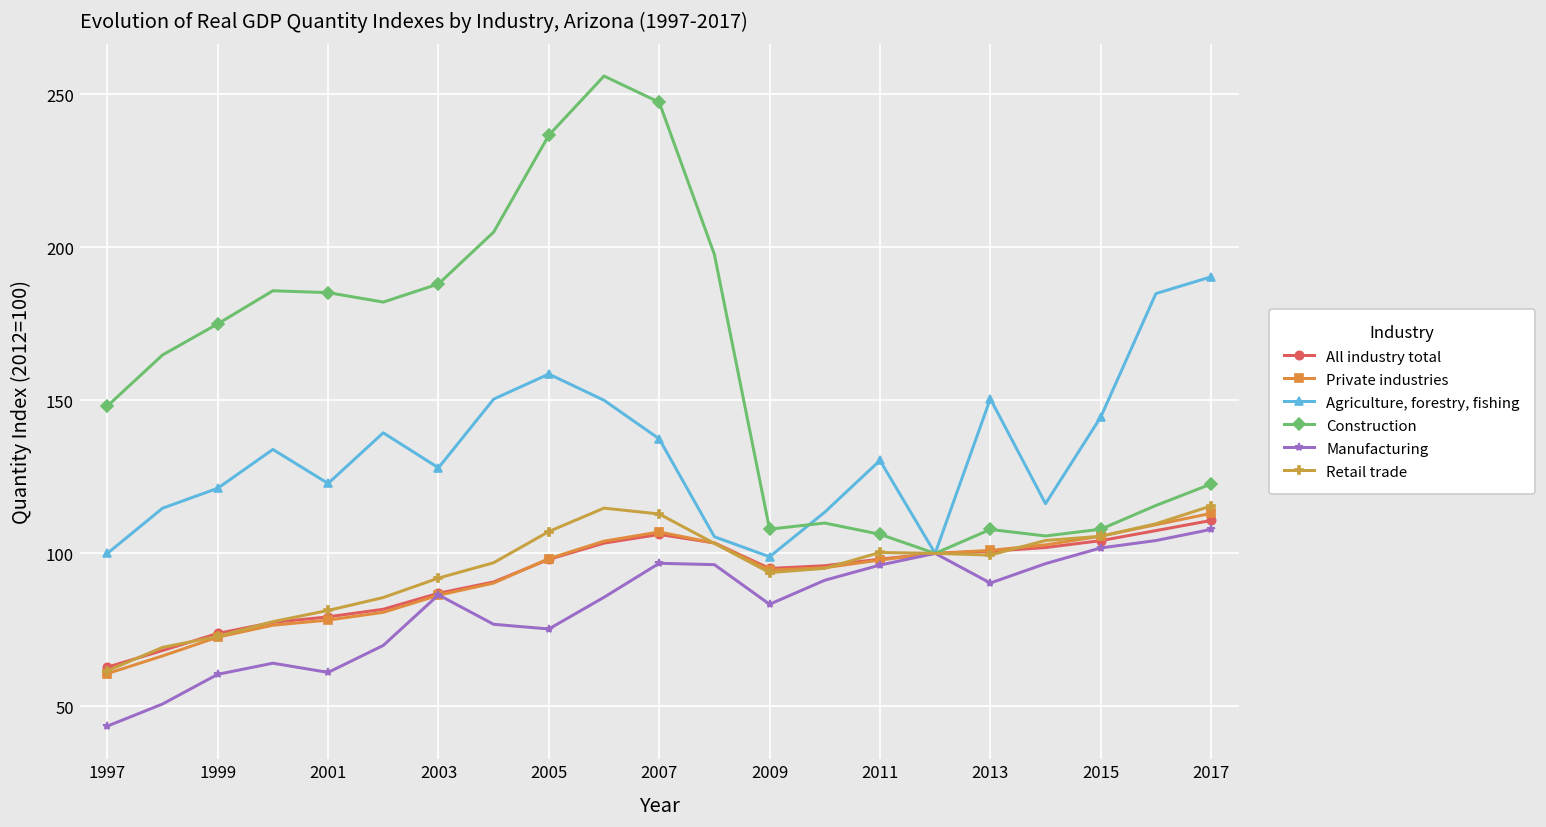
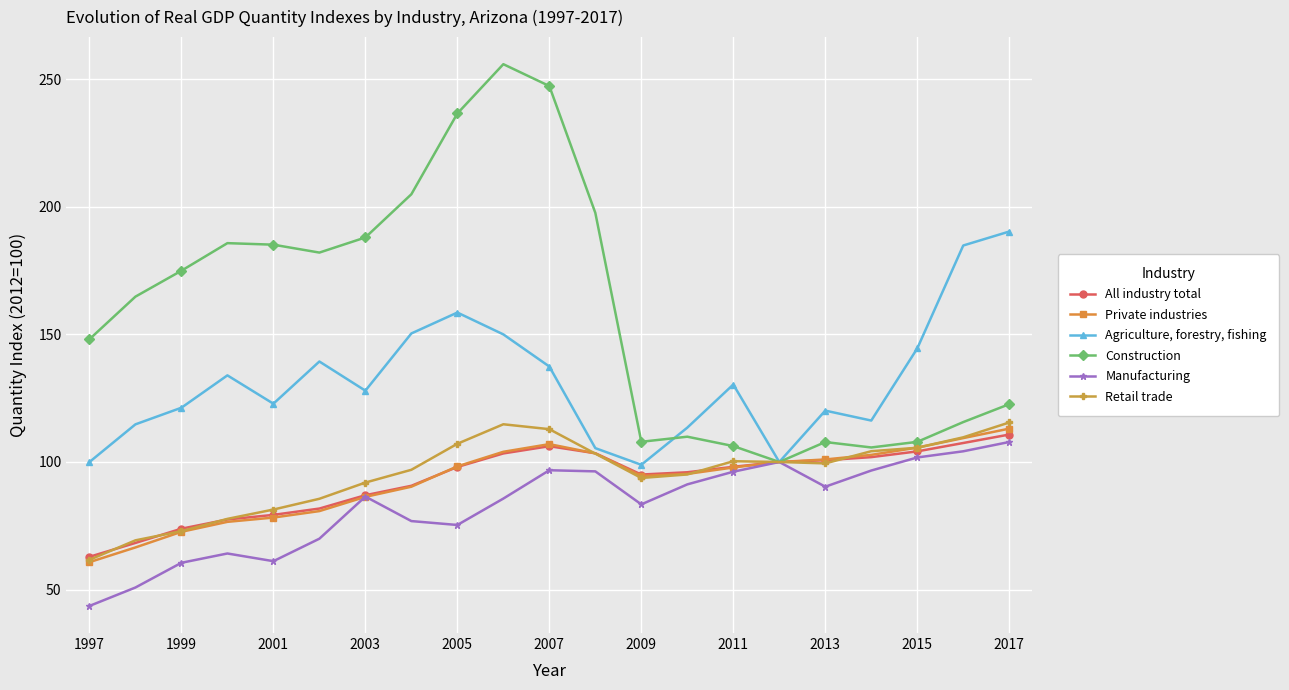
Agriculture, forestry, fishing, 2013: 151 -> 120
